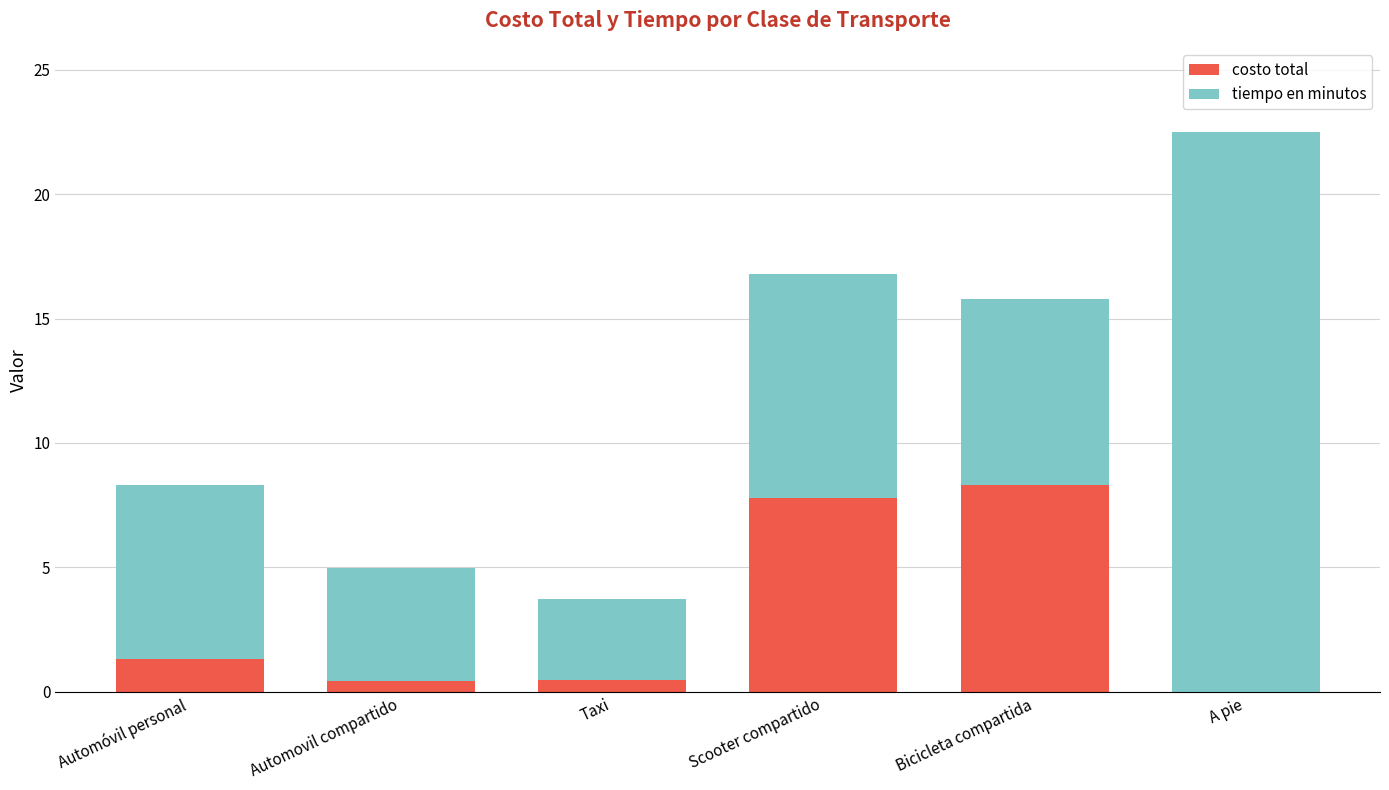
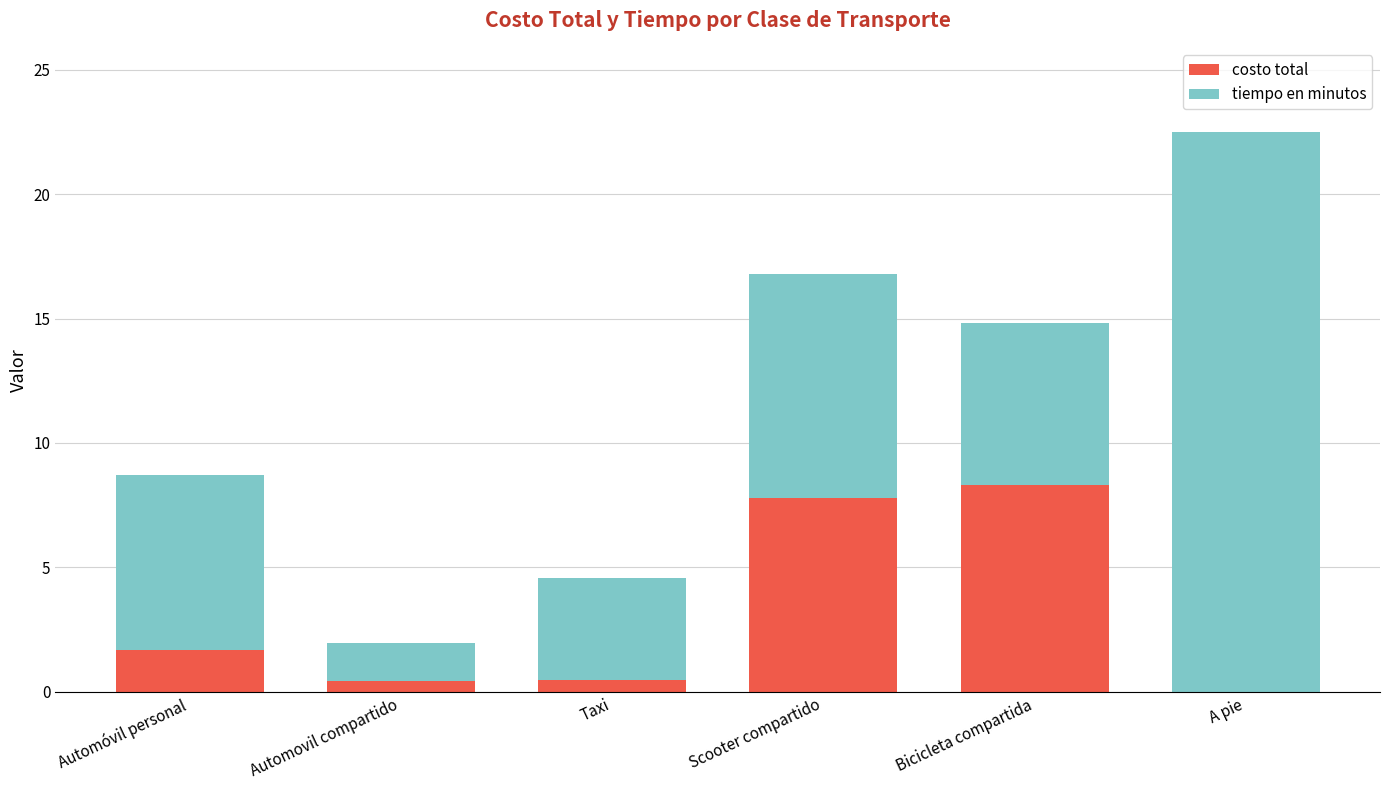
costo total, Automóvil personal: 1.3 -> 1.7
tiempo en minutos, Automovil compartido: 4.5 -> 1.5
tiempo en minutos, Taxi: 3.3 -> 4.1
tiempo en minutos, Bicicleta compartida: 7.5 -> 6.5
